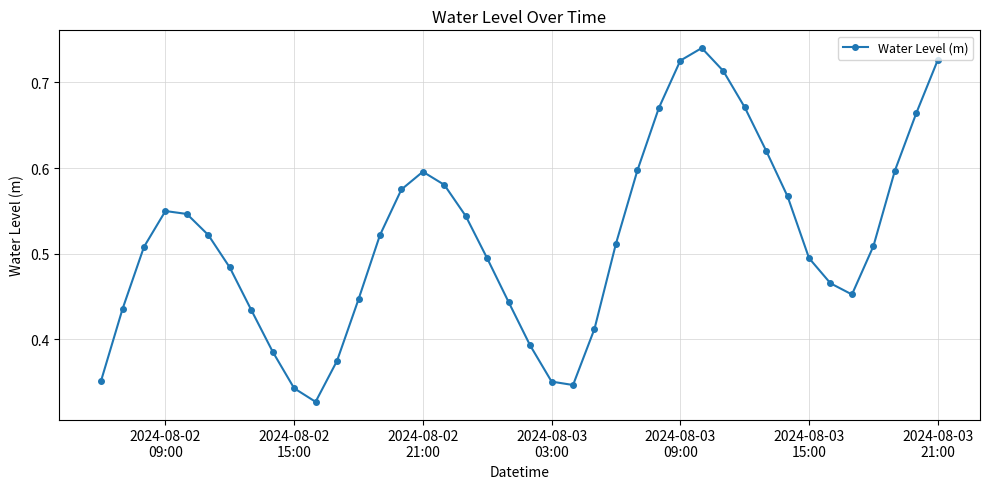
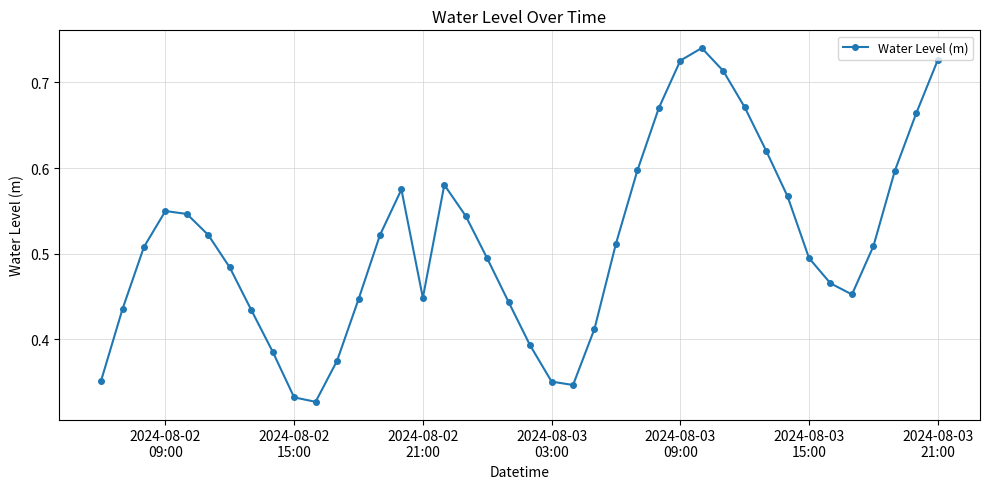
2024-08-02 15:00: 0.34 -> 0.33
2024-08-02 21:00: 0.60 -> 0.45
